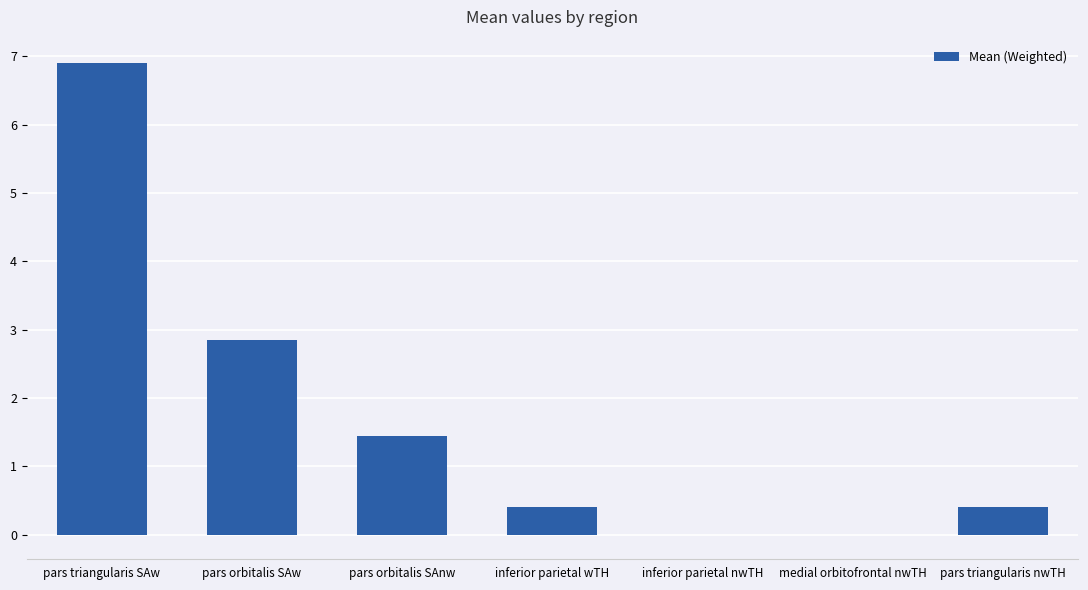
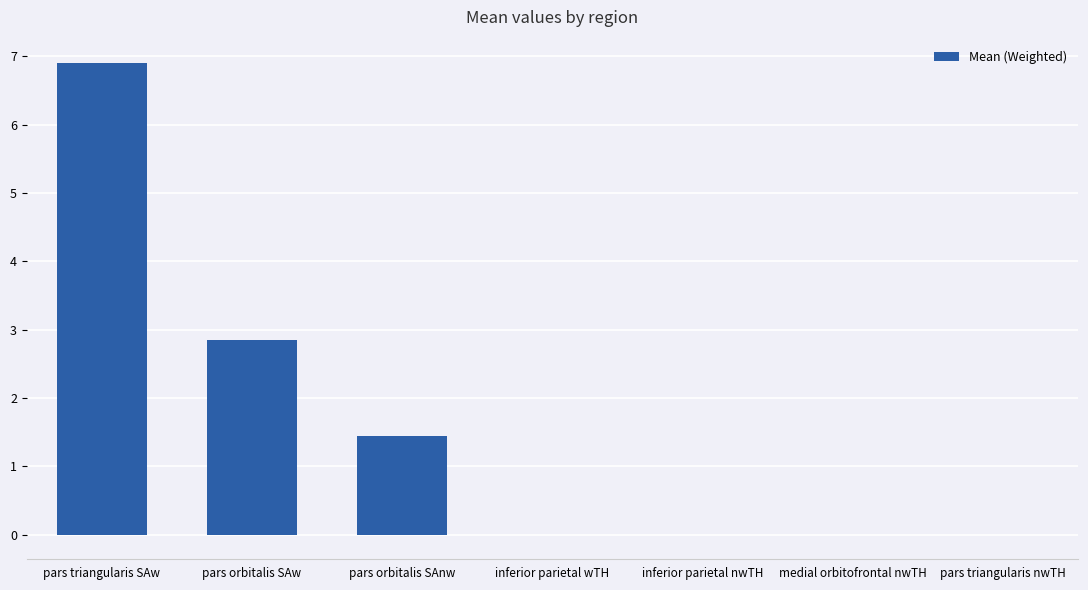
inferior parietal wTH: 0.4 -> 0.0
pars triangularis nwTH: 0.4 -> 0.0
